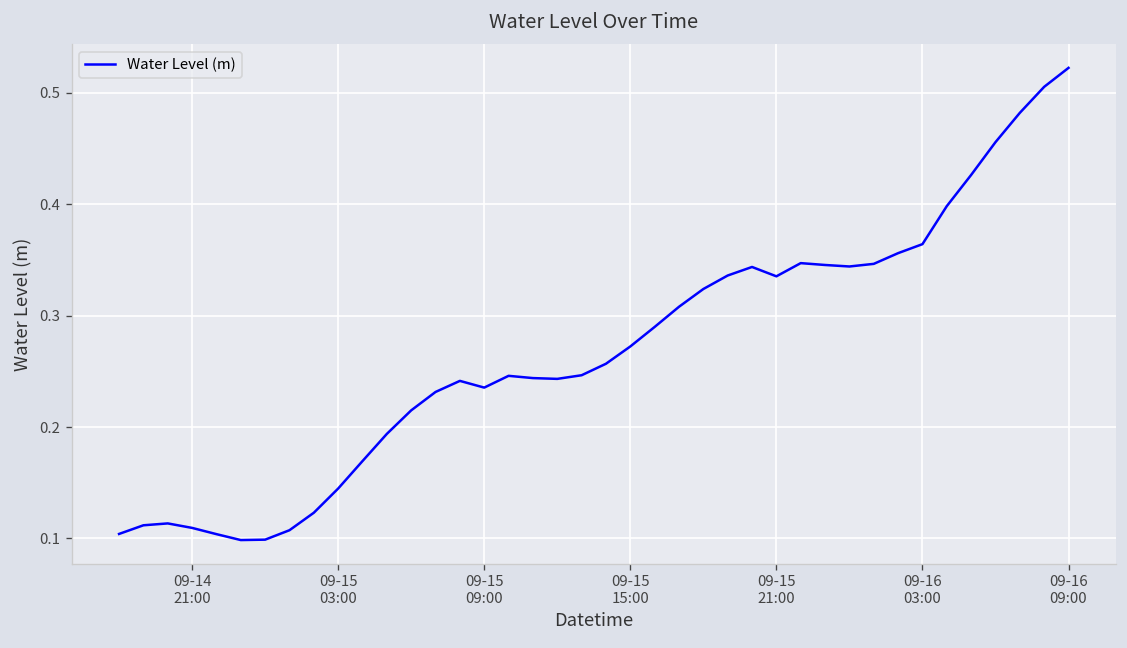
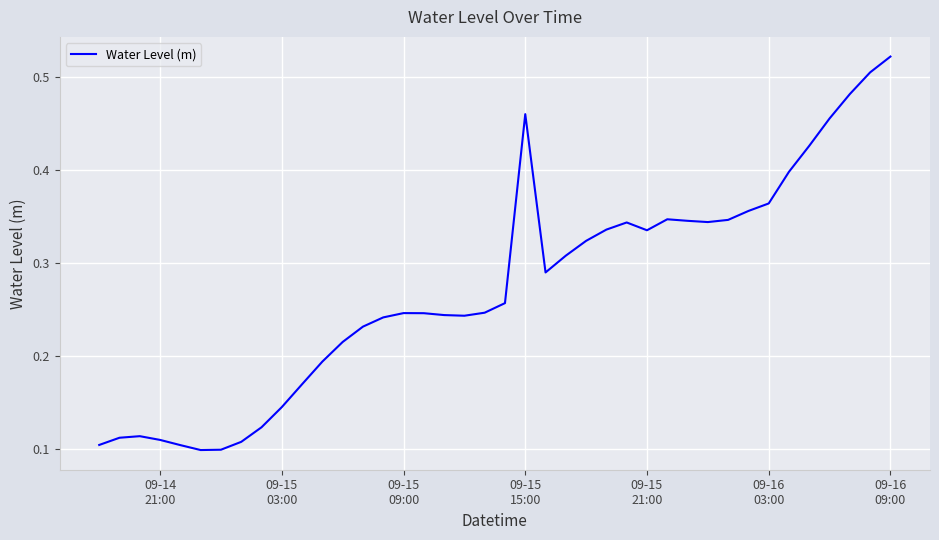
09-15 09:00: 0.24 -> 0.25
09-15 15:00: 0.27 -> 0.46
